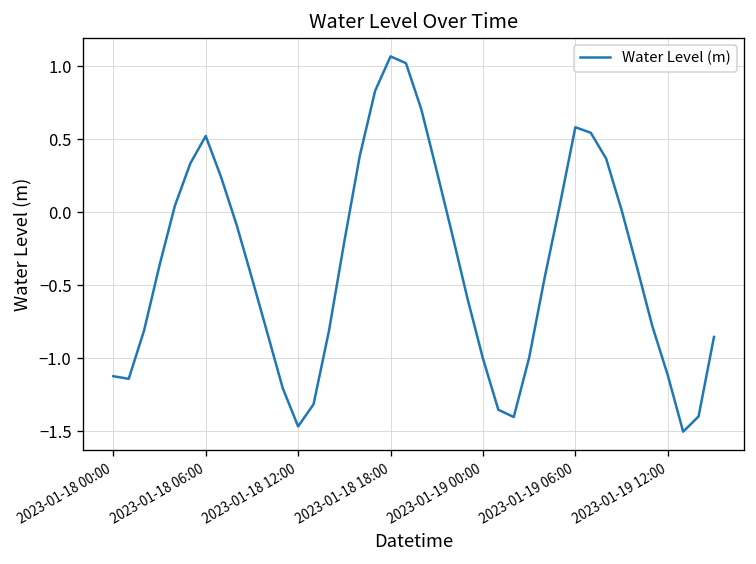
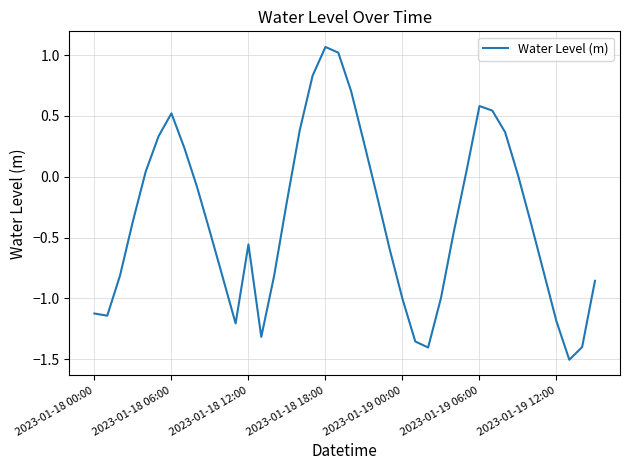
2023-01-18 12:00: -1.47 -> -0.56
2023-01-19 12:00: -1.12 -> -1.19
